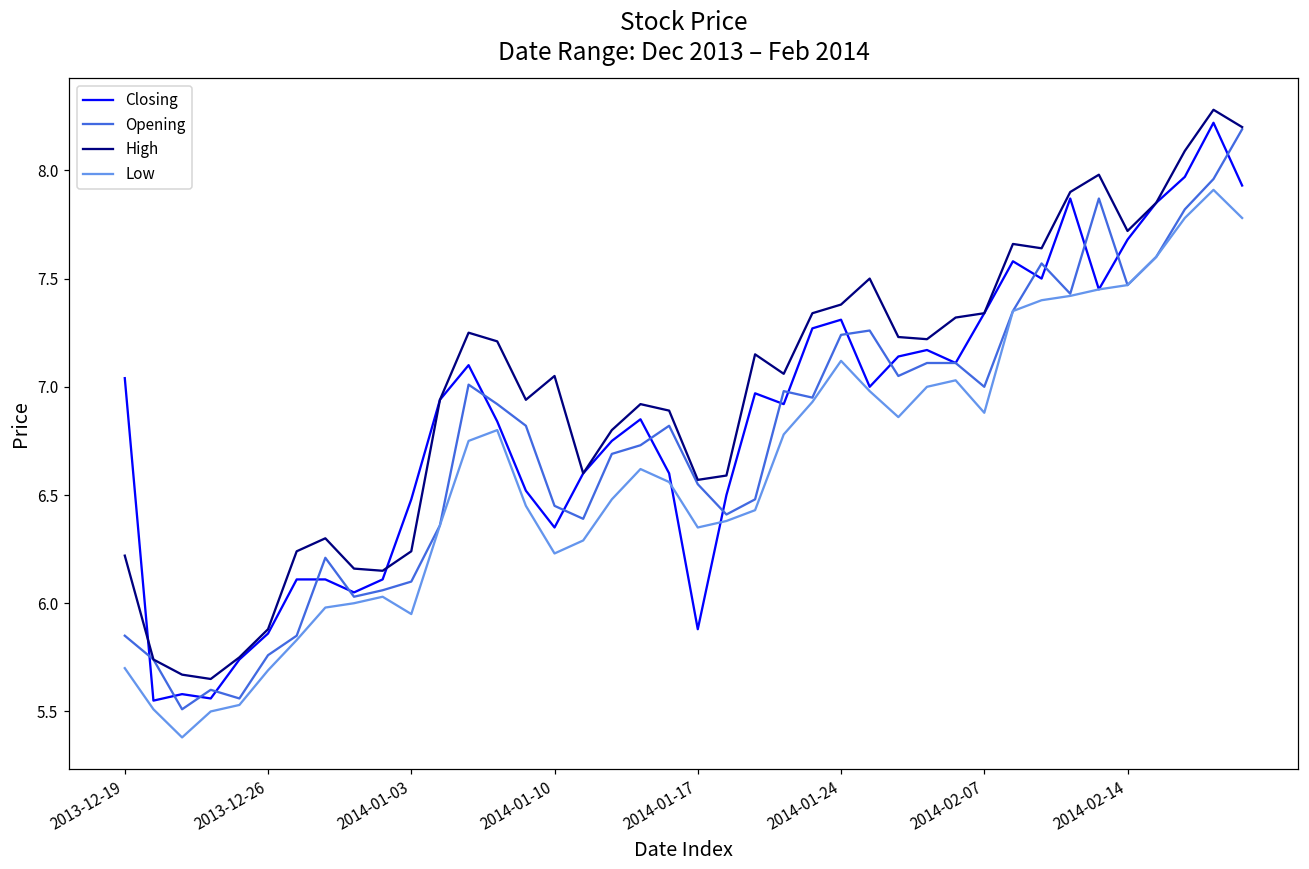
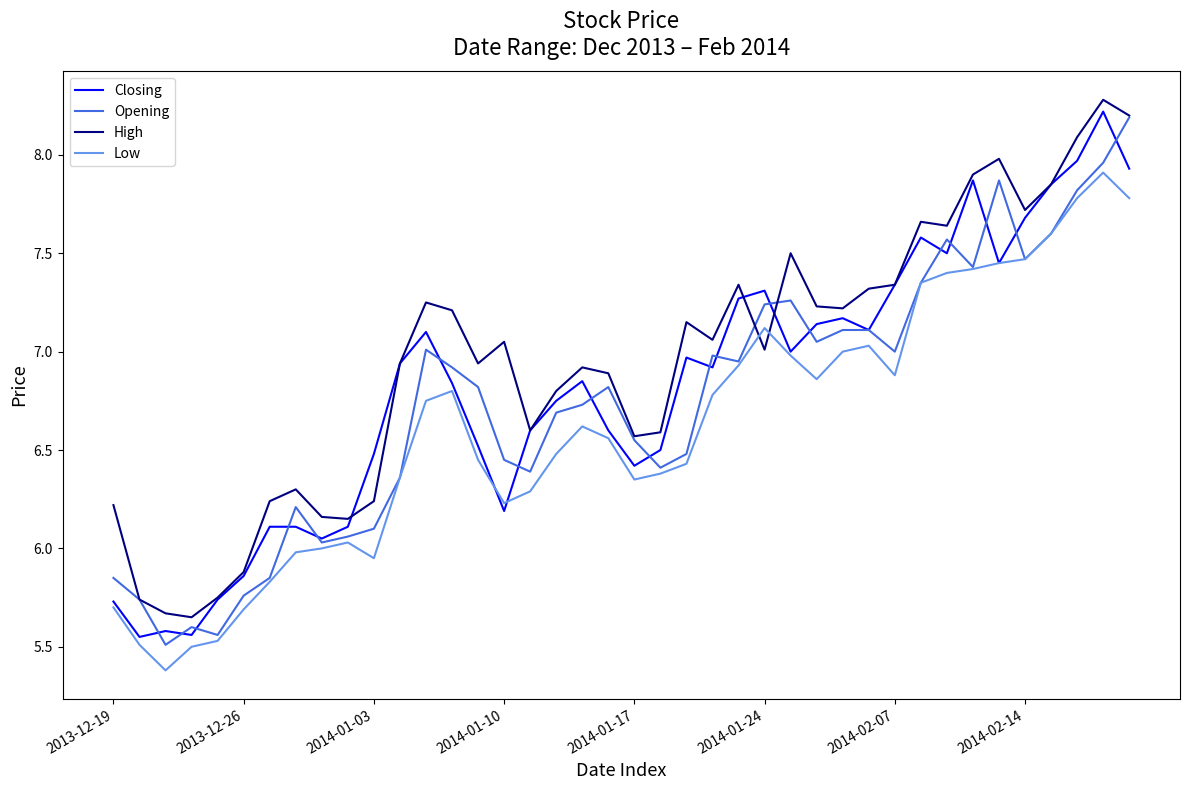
Closing, 2013-12-19: 7.04 -> 5.73
Closing, 2014-01-10: 6.35 -> 6.19
Closing, 2014-01-17: 5.88 -> 6.42
High, 2014-01-24: 7.38 -> 7.01
